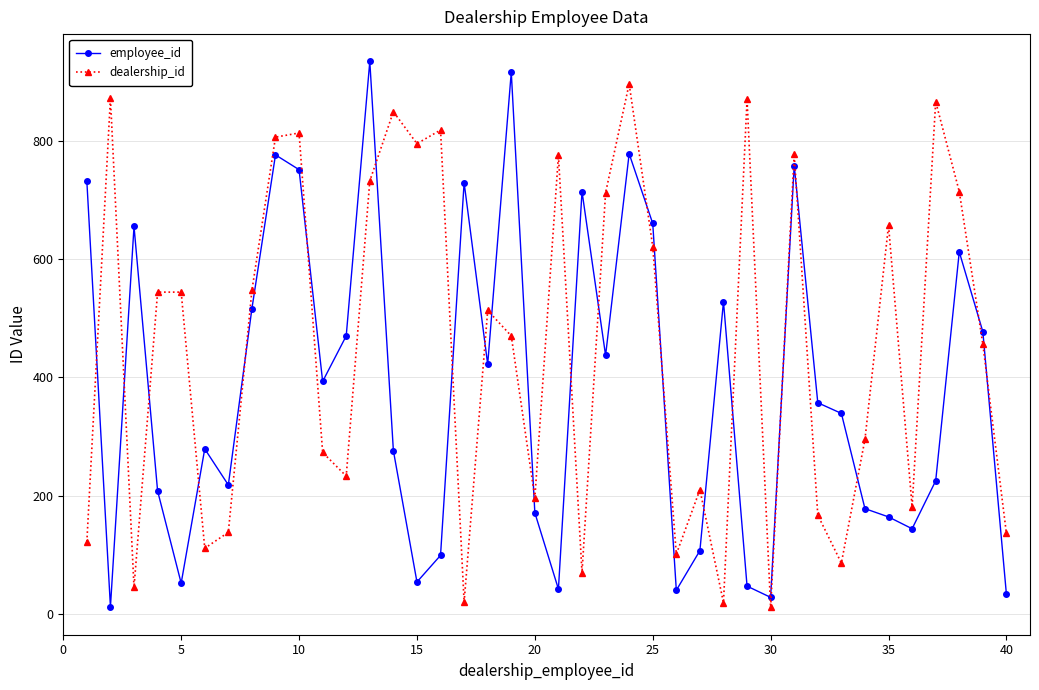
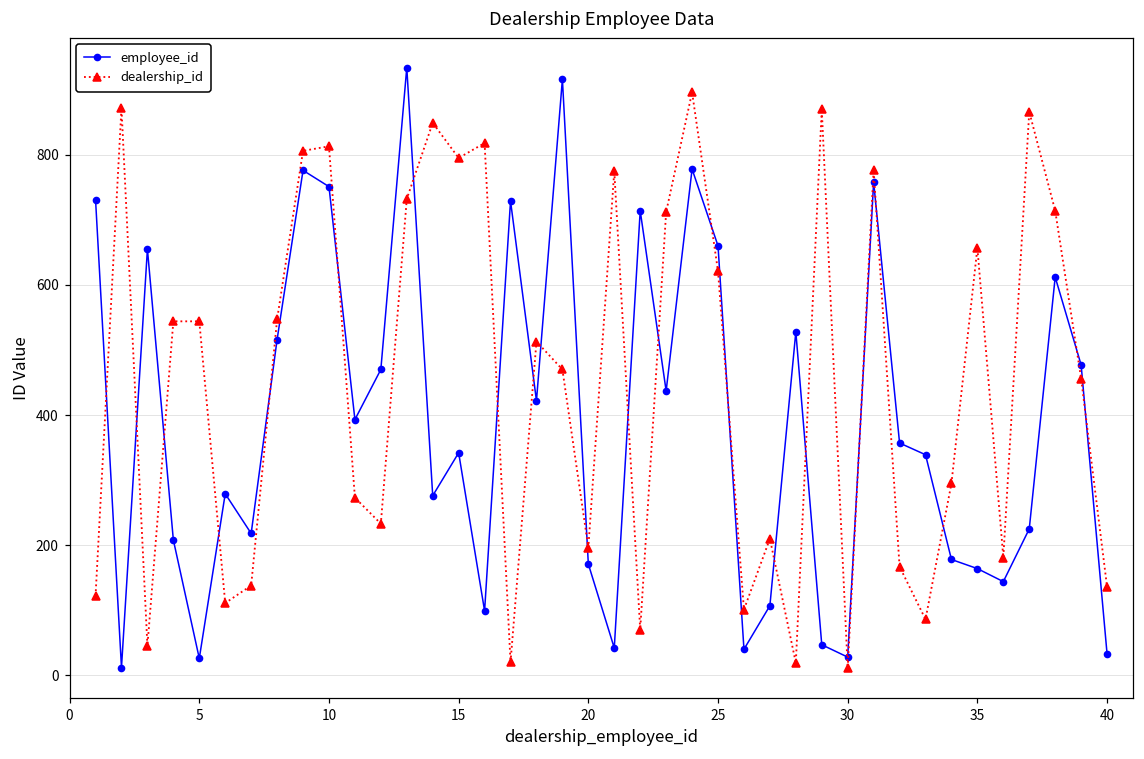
employee_id, 5: 50 -> 30
employee_id, 15: 50 -> 340
